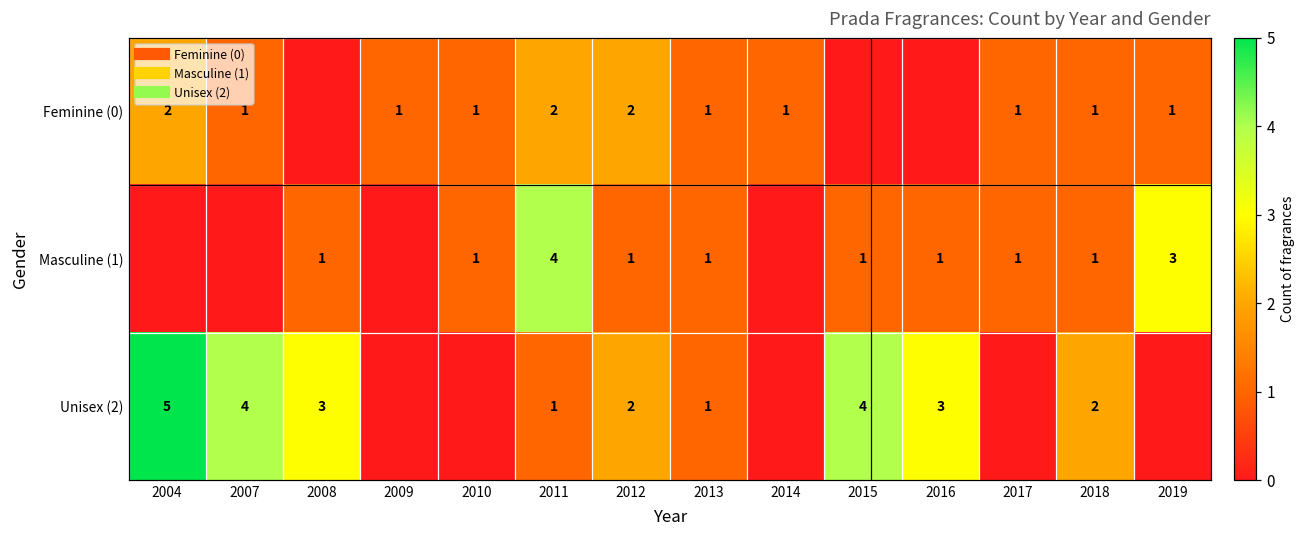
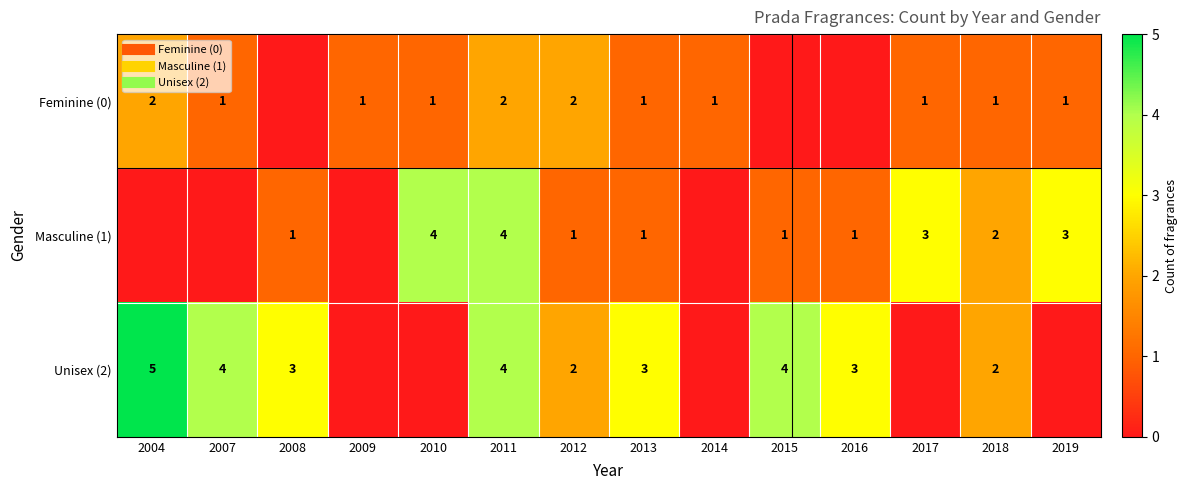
Masculine (1), 2010: 1 -> 4
Masculine (1), 2017: 1 -> 3
Masculine (1), 2018: 1 -> 2
Unisex (2), 2011: 1 -> 4
Unisex (2), 2013: 1 -> 3
